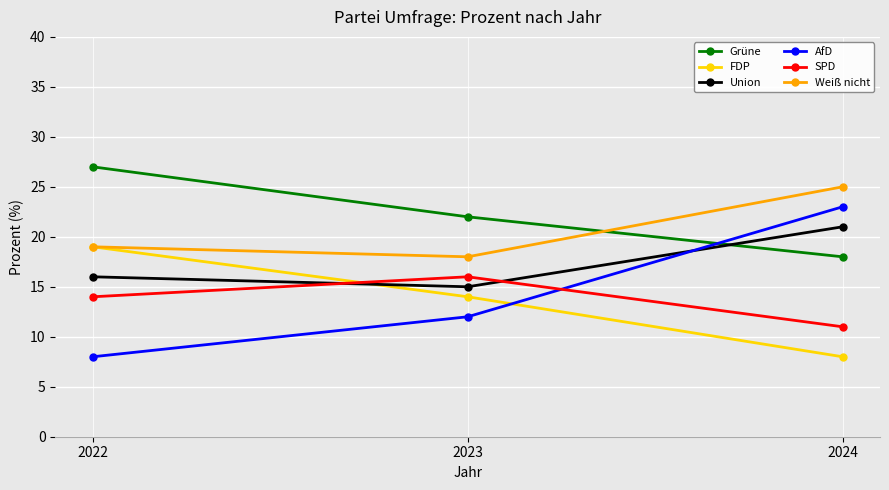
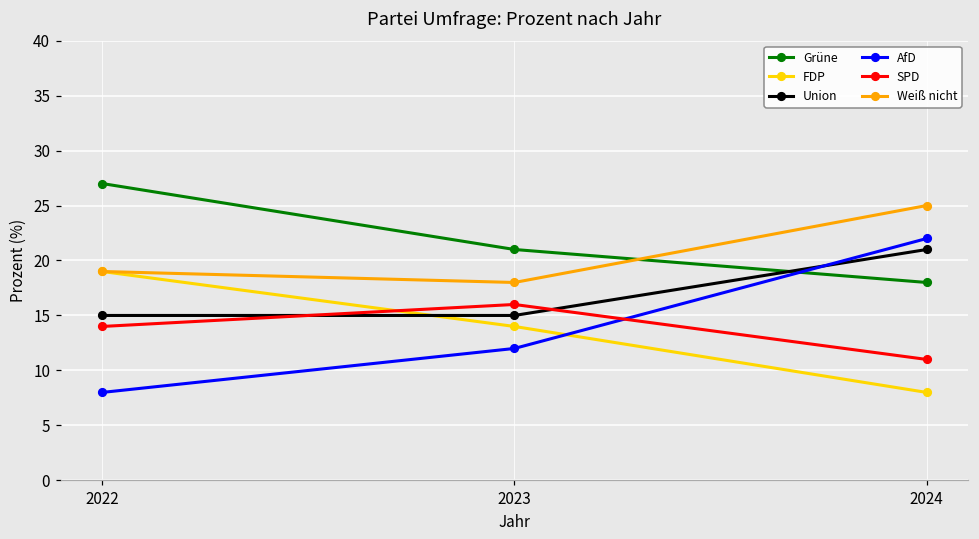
Union, 2022: 16 -> 15
Grüne, 2023: 22 -> 21
AfD, 2024: 23 -> 22
